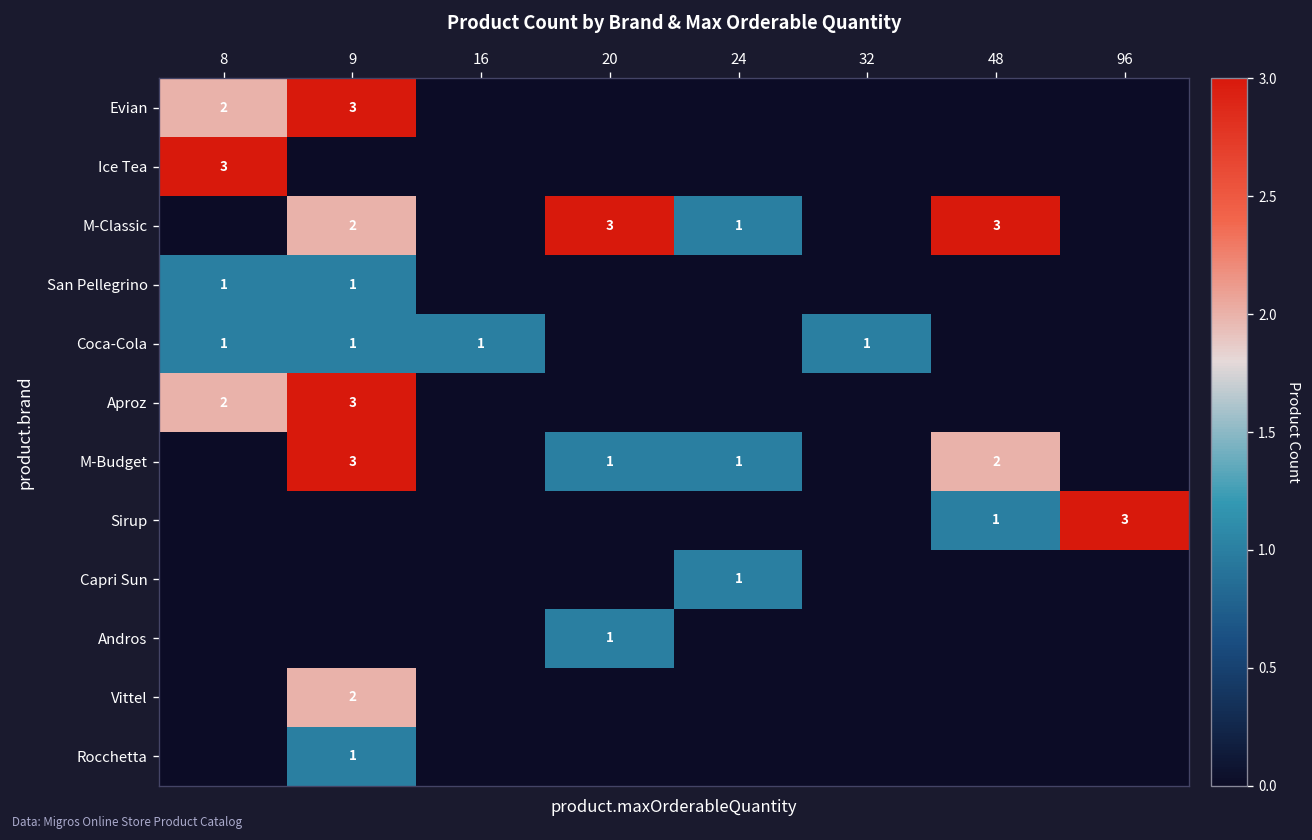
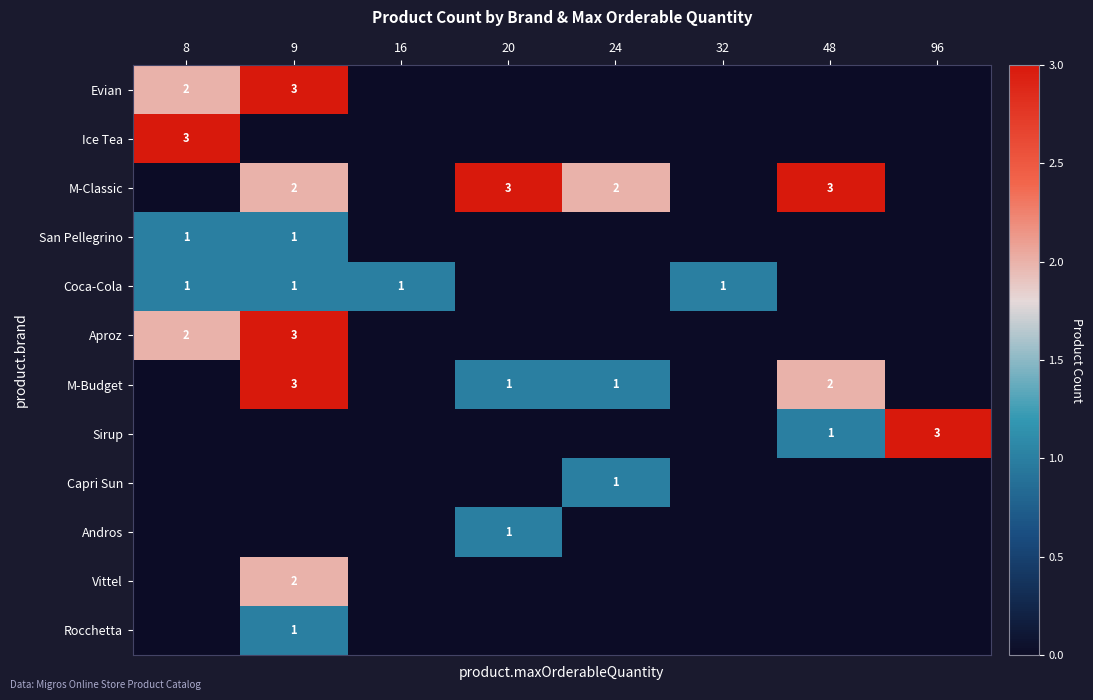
M-Classic, 24: 1 -> 2
